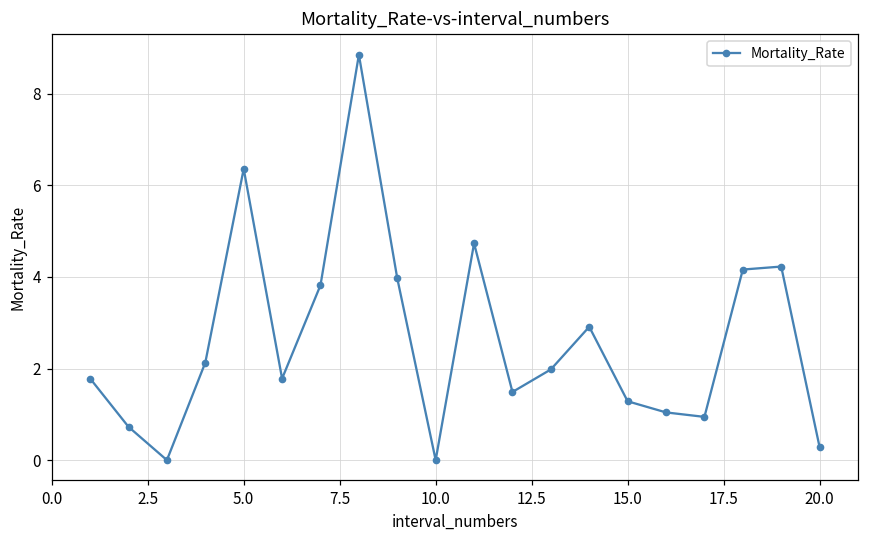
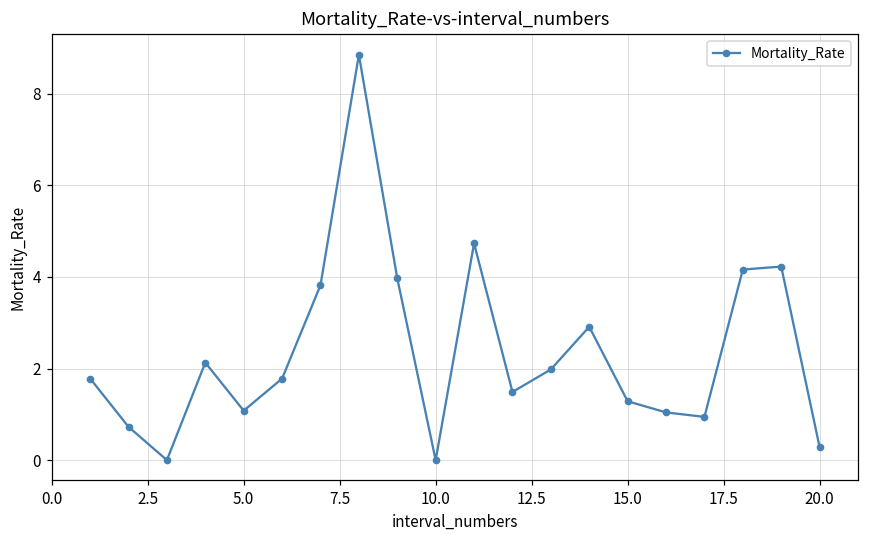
5.0: 6.4 -> 1.1
